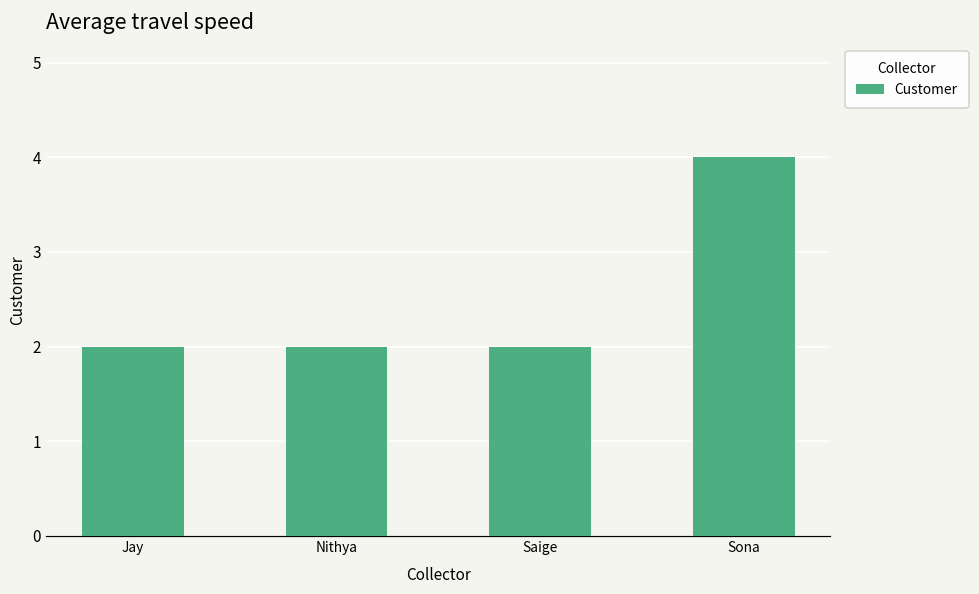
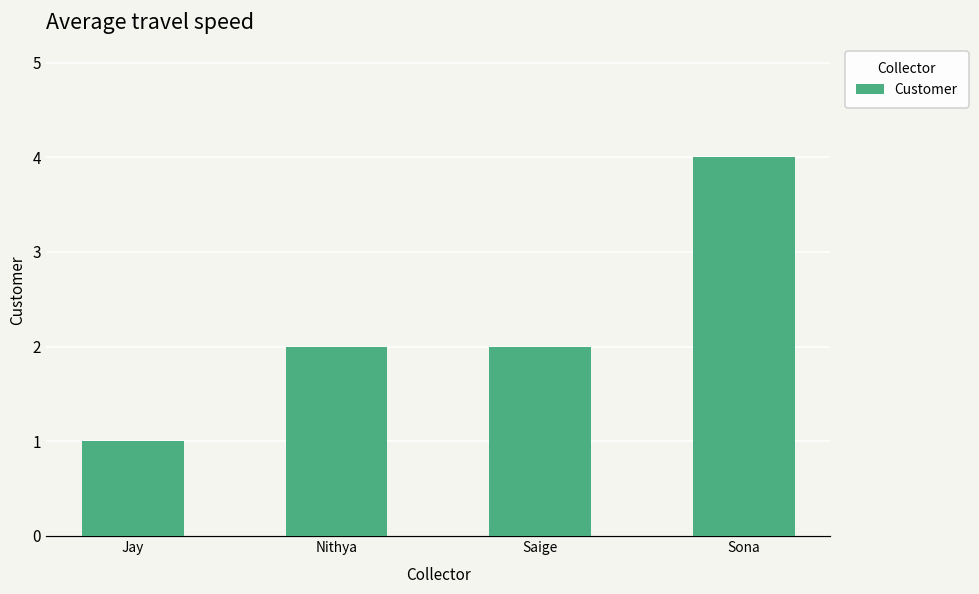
Jay: 2 -> 1
